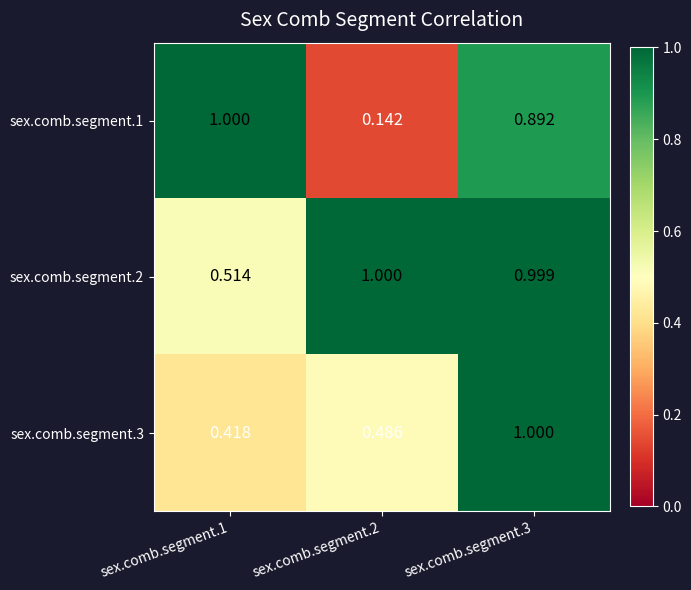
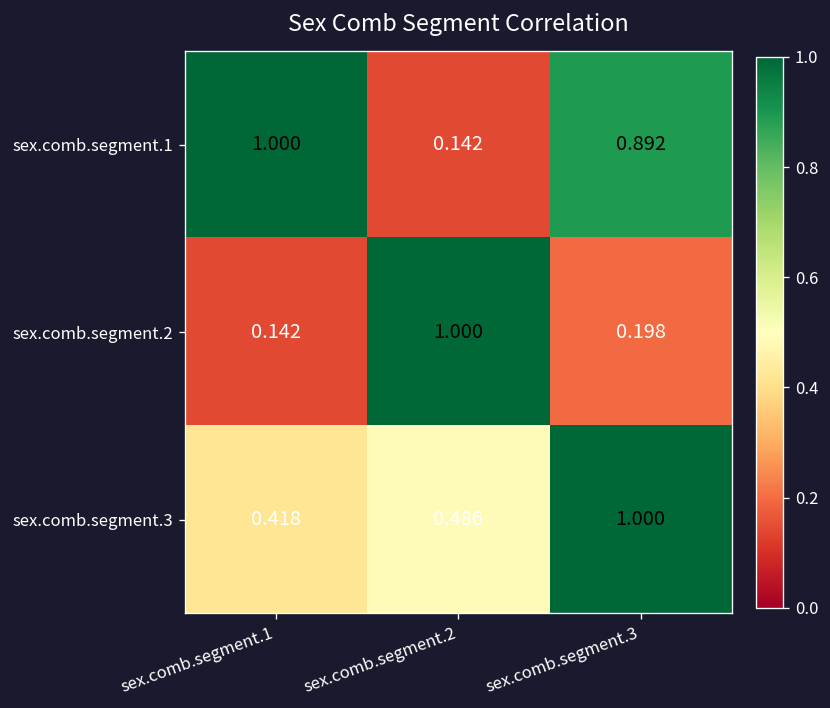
sex.comb.segment.2, sex.comb.segment.1: 0.514 -> 0.142
sex.comb.segment.2, sex.comb.segment.3: 0.999 -> 0.198
